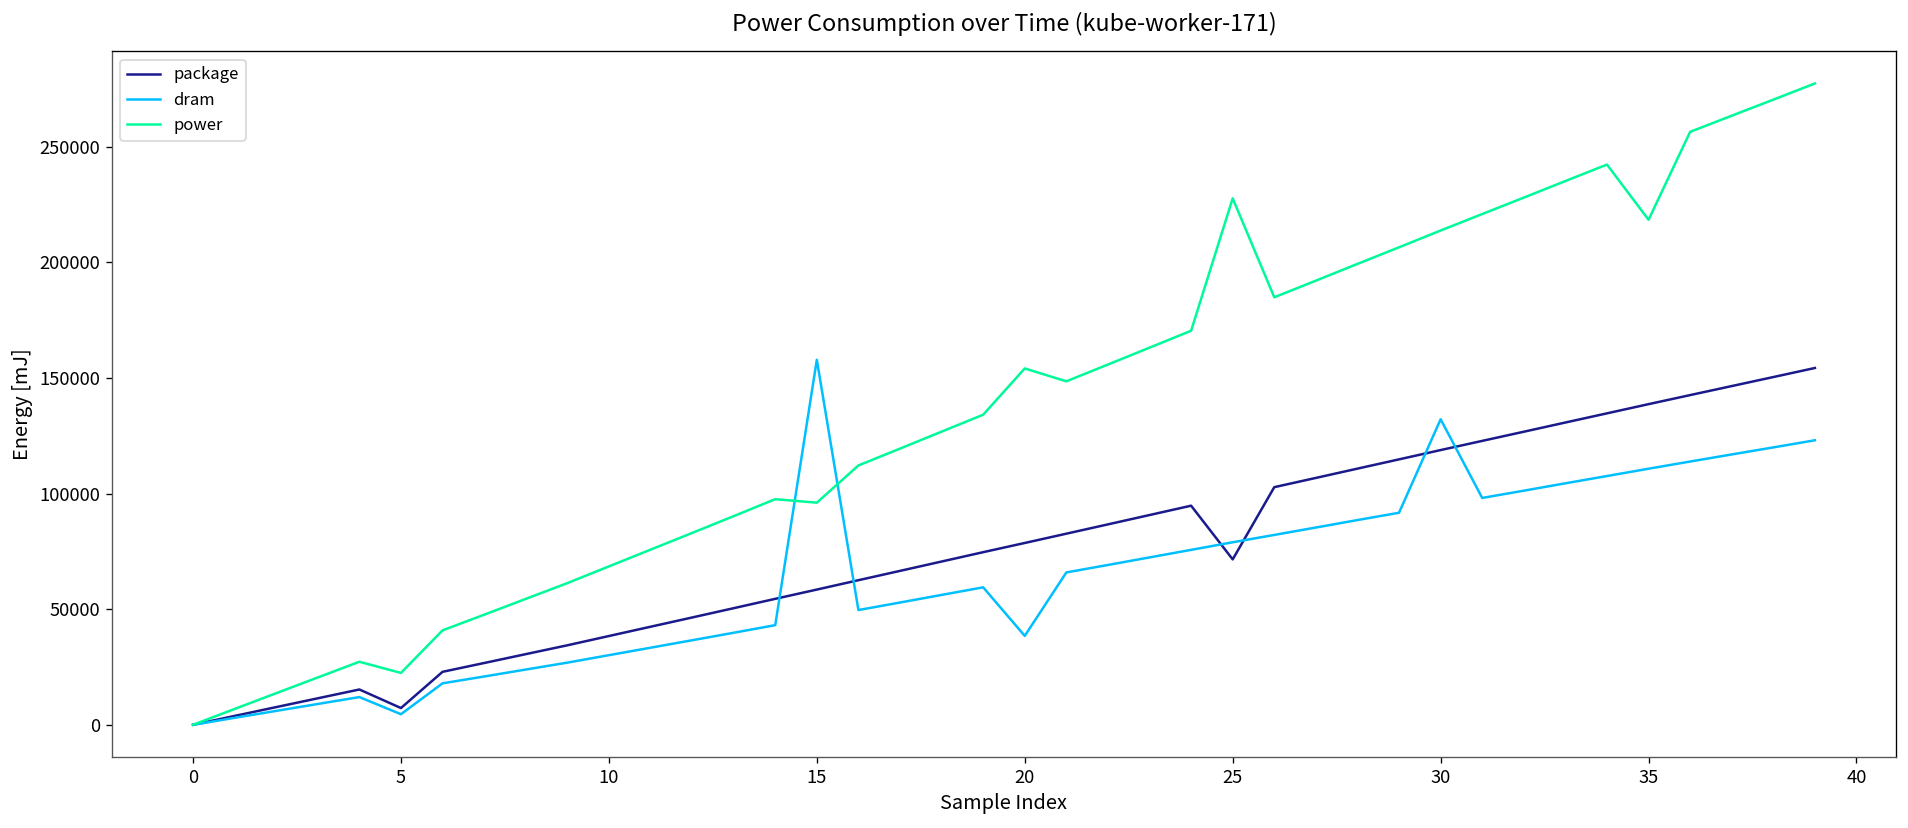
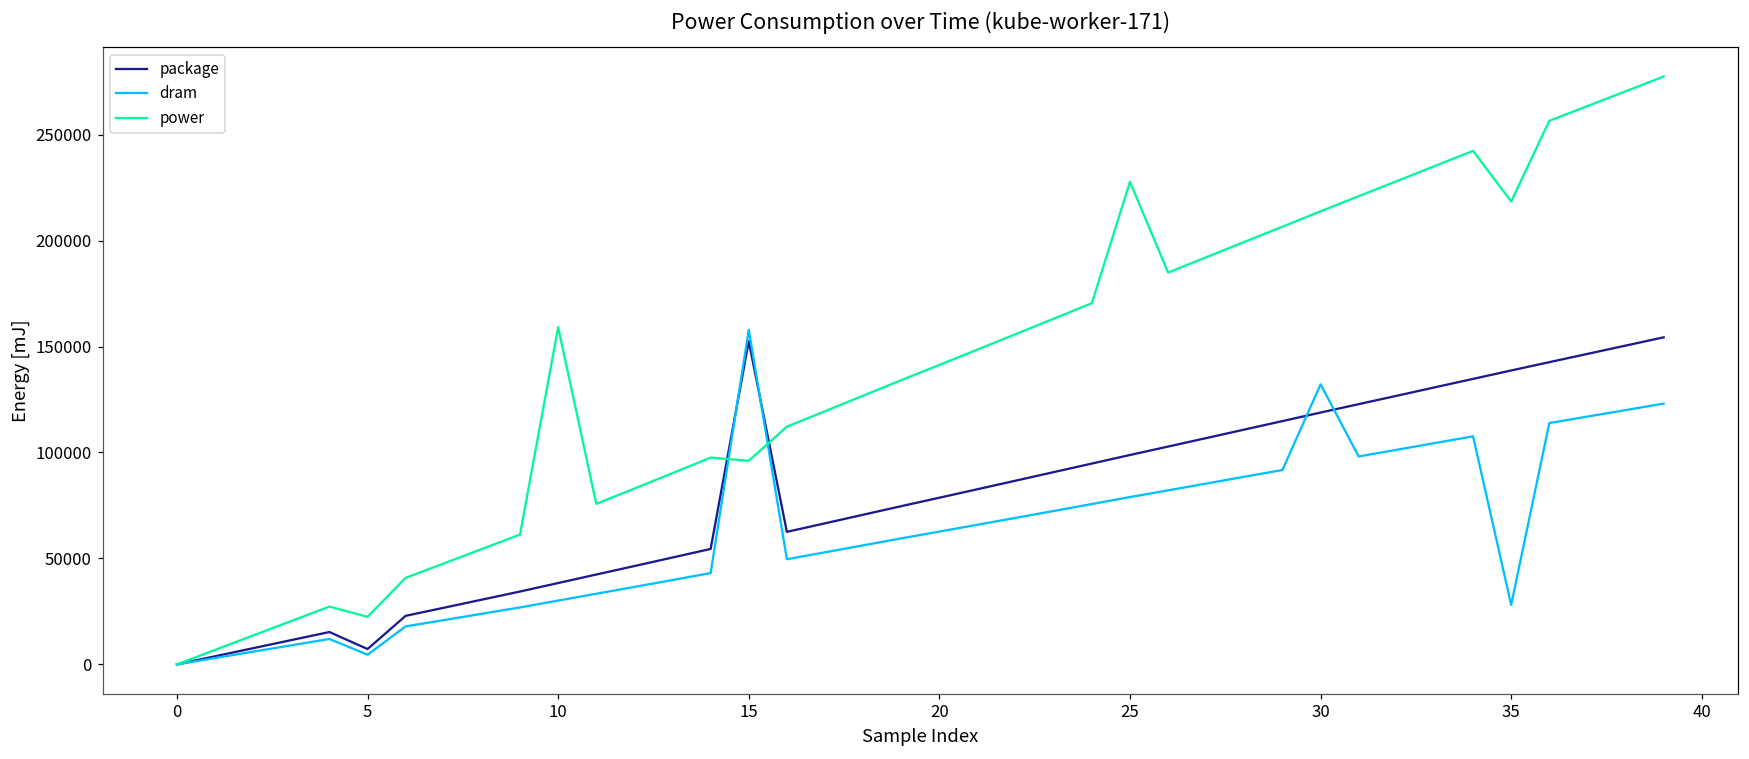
power, 10: 69000 -> 159000
package, 15: 58000 -> 152000
dram, 20: 38000 -> 63000
power, 20: 154000 -> 141000
package, 25: 72000 -> 99000
dram, 35: 111000 -> 28000
